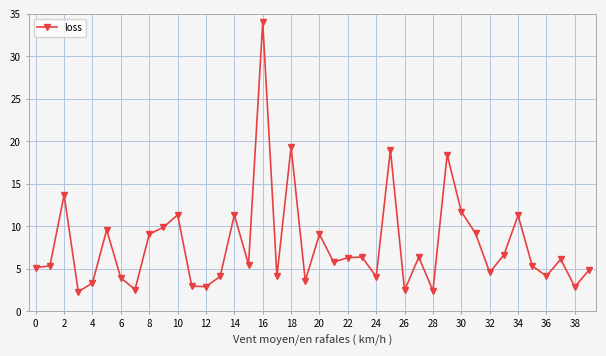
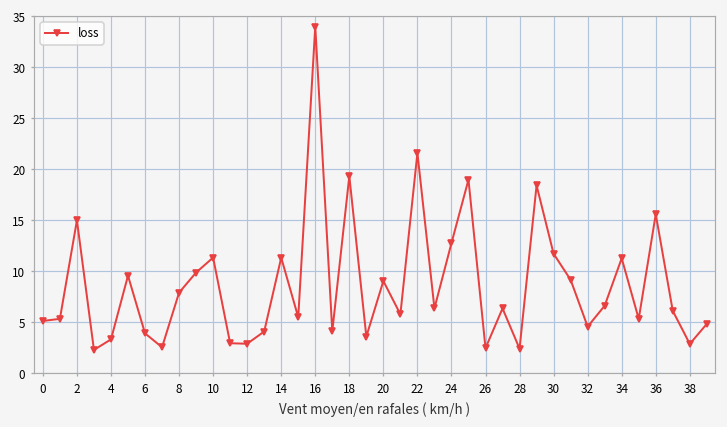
2: 14 -> 15
8: 9 -> 8
22: 6 -> 22
24: 4 -> 13
36: 4 -> 16
